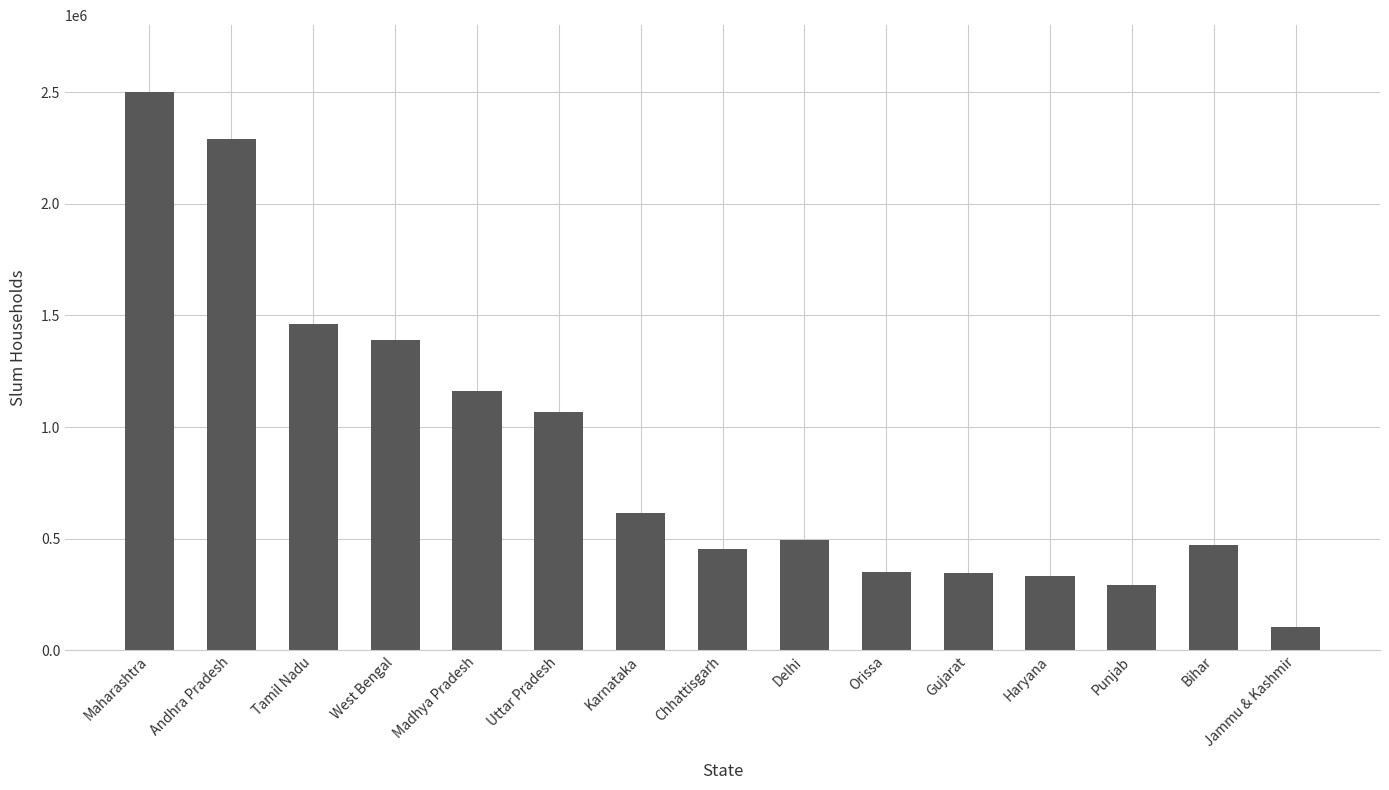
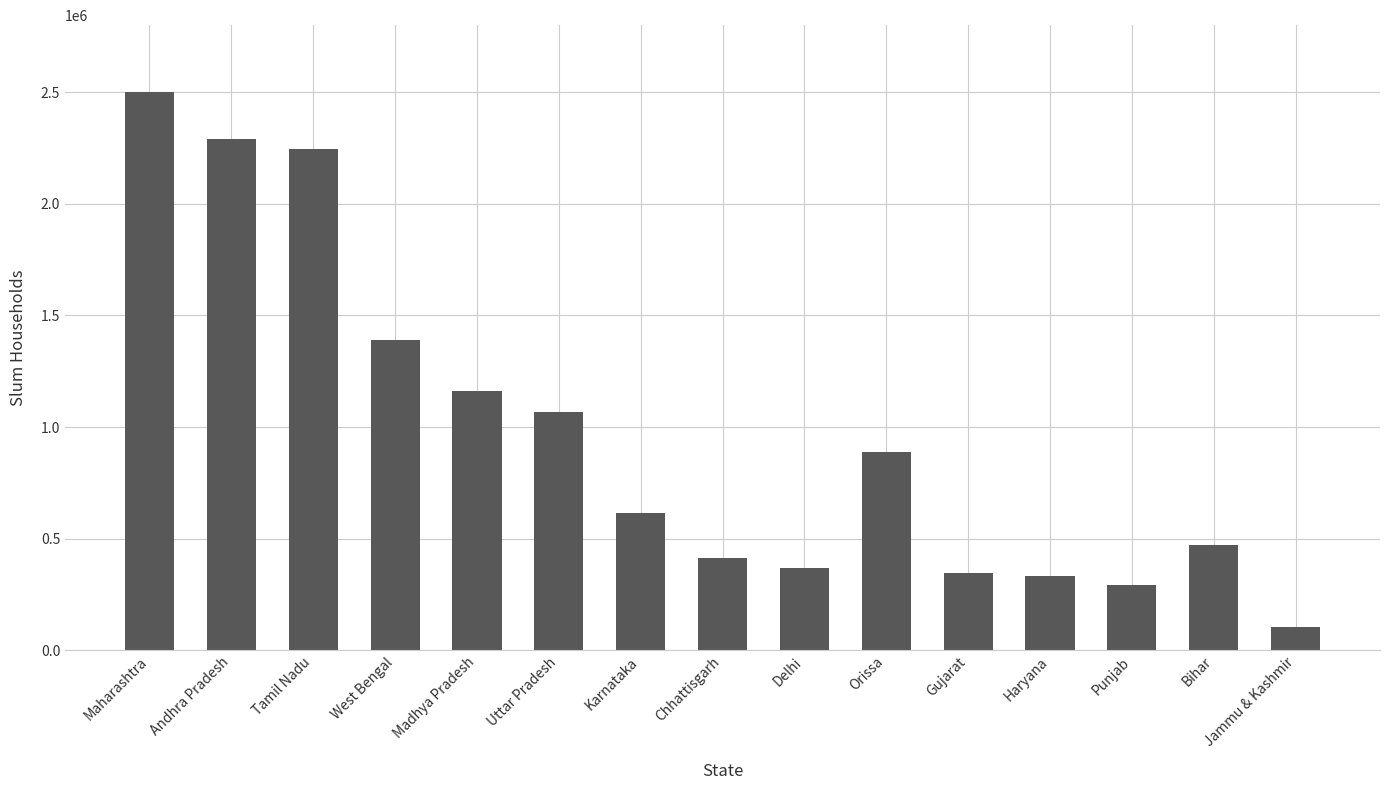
Tamil Nadu: 1460000 -> 2250000
Chhattisgarh: 450000 -> 410000
Delhi: 490000 -> 370000
Orissa: 350000 -> 890000
